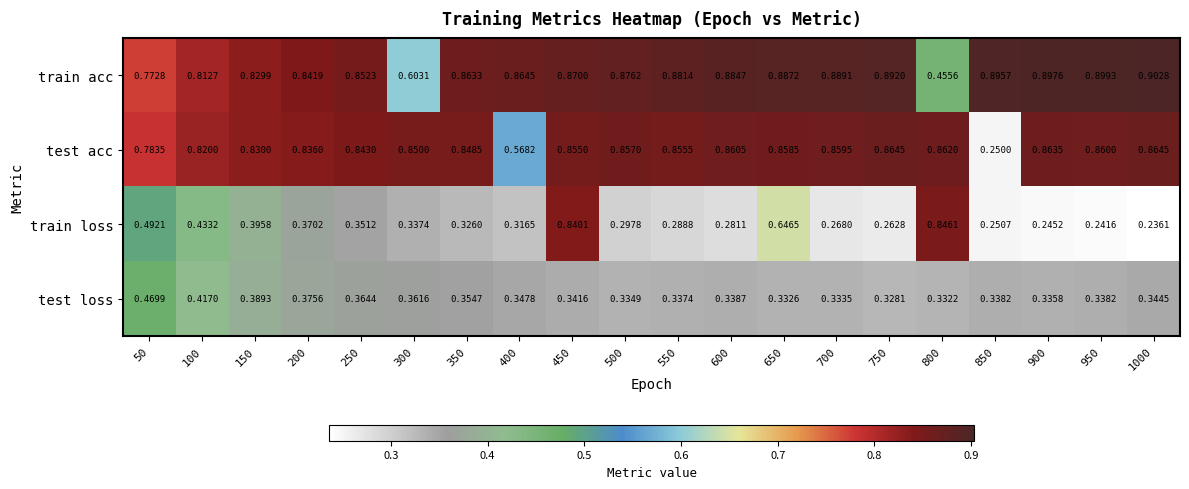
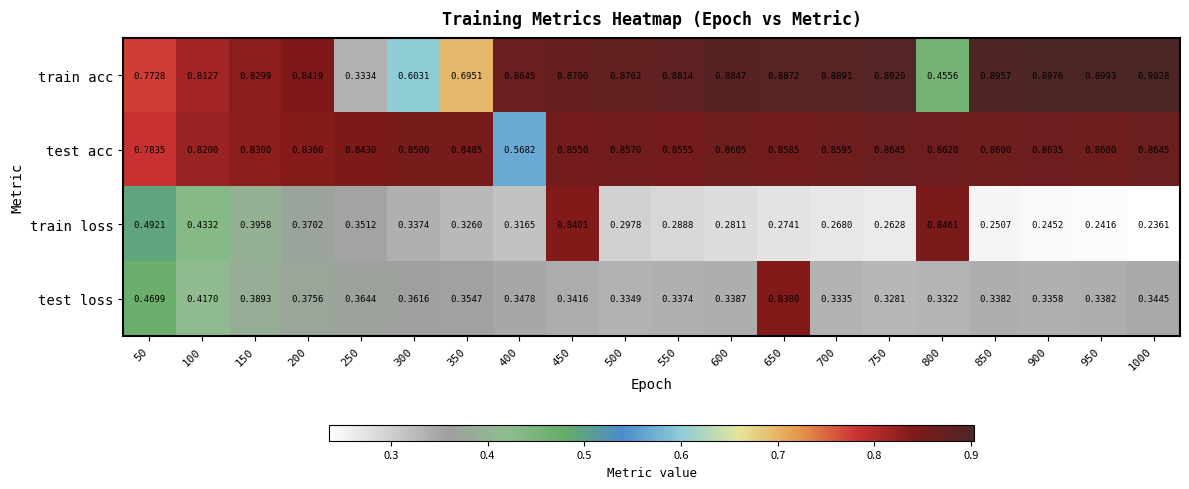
train acc, 250: 0.8523 -> 0.3334
train acc, 350: 0.8633 -> 0.6951
test acc, 850: 0.2500 -> 0.8600
train loss, 650: 0.6465 -> 0.2741
test loss, 650: 0.3326 -> 0.8380
